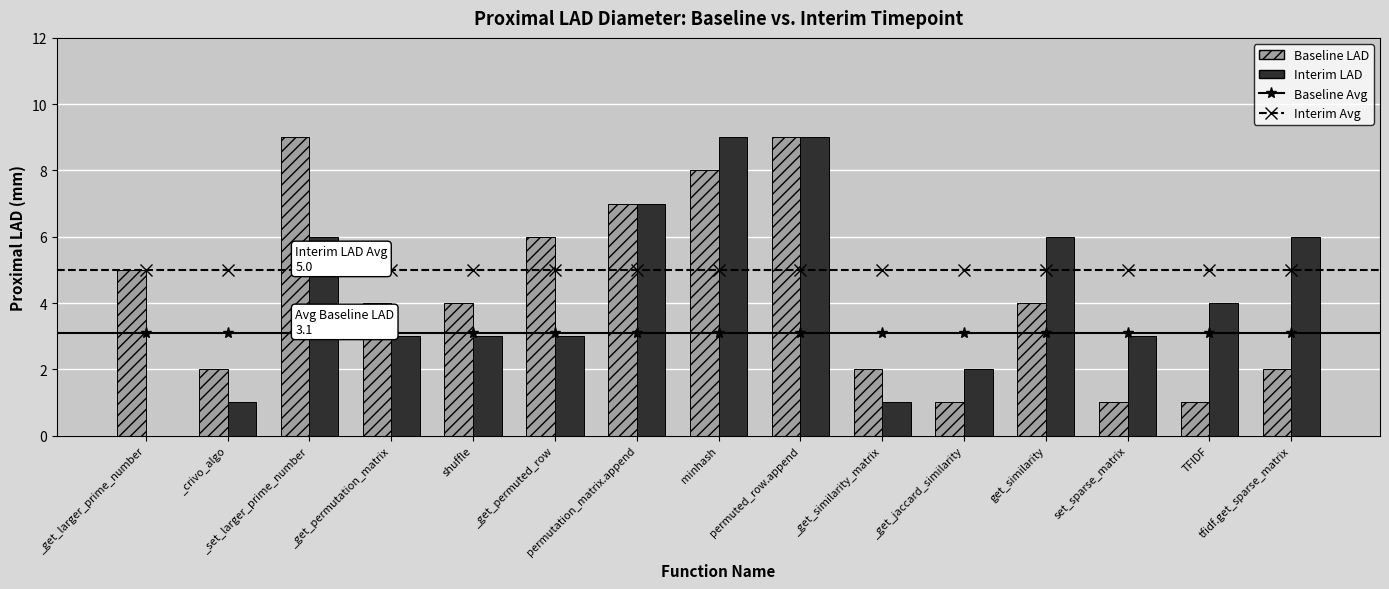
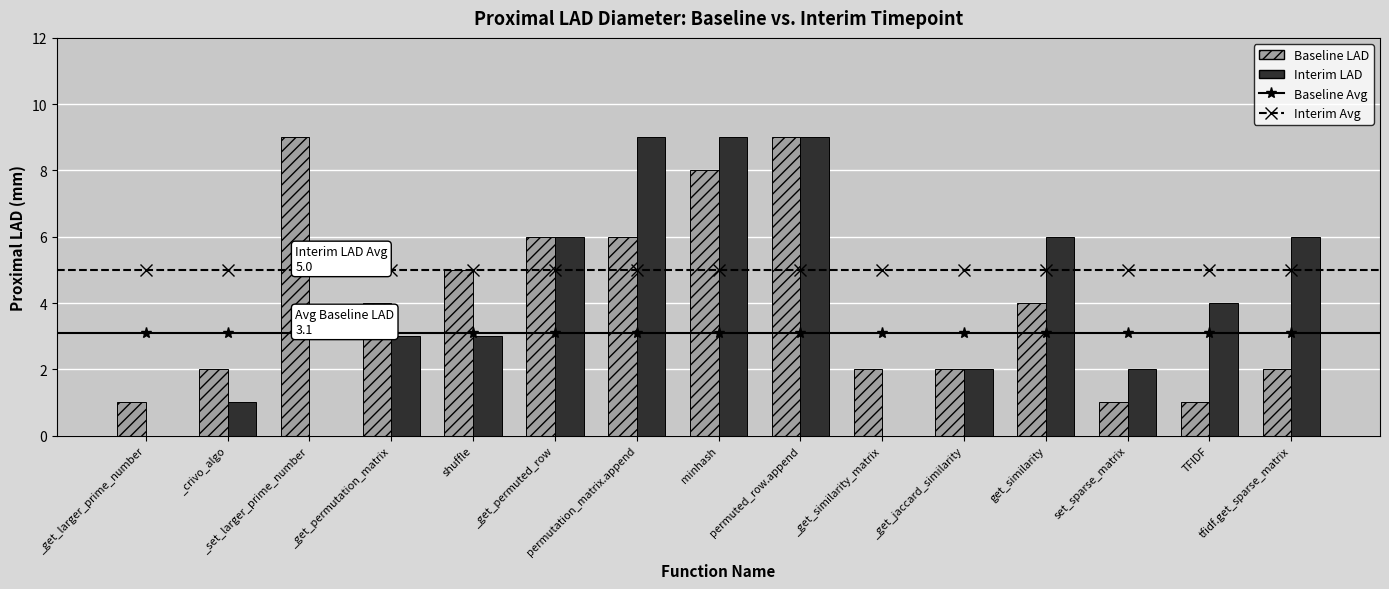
Baseline LAD, _get_larger_prime_number: 5 -> 1
Interim LAD, _set_larger_prime_number: 6 -> 0
Baseline LAD, shuffle: 4 -> 5
Interim LAD, _get_permuted_row: 3 -> 6
Baseline LAD, permutation_matrix.append: 7 -> 6
Interim LAD, permutation_matrix.append: 7 -> 9
Interim LAD, _get_similarity_matrix: 1 -> 0
Baseline LAD, _get_jaccard_similarity: 1 -> 2
Interim LAD, set_sparse_matrix: 3 -> 2
